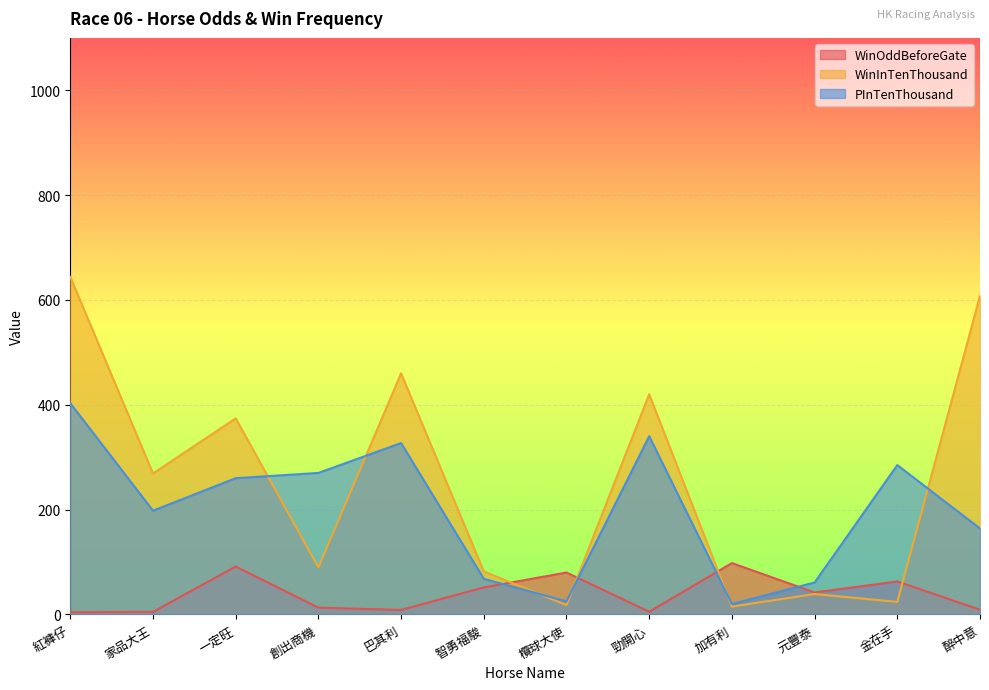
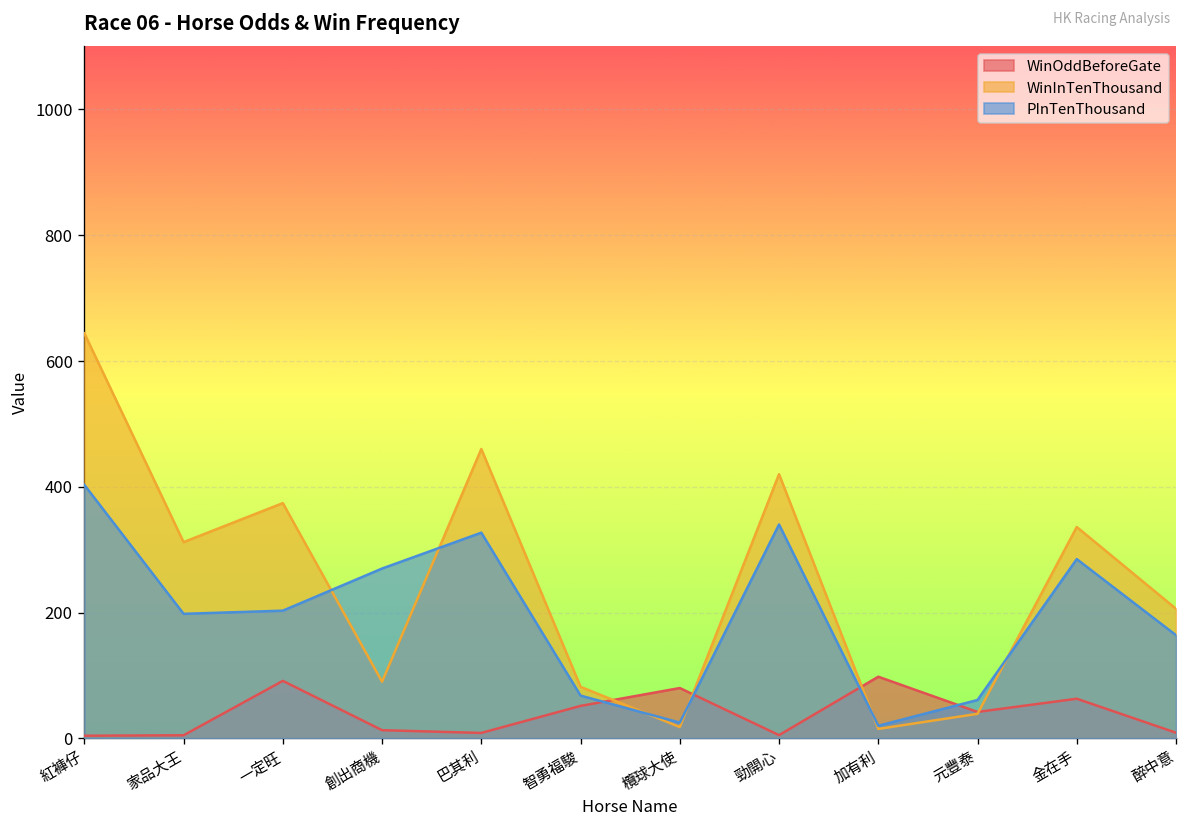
WinInTenThousand, 家品大王: 270 -> 310
PInTenThousand, 一定旺: 260 -> 200
WinInTenThousand, 金在手: 20 -> 340
WinInTenThousand, 醉中意: 610 -> 210
